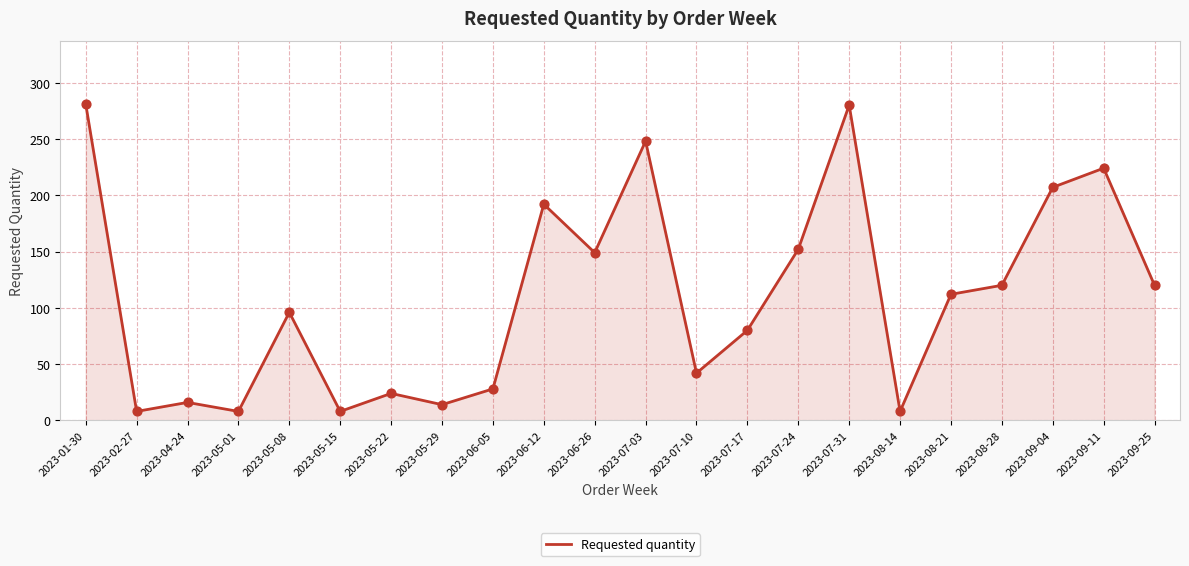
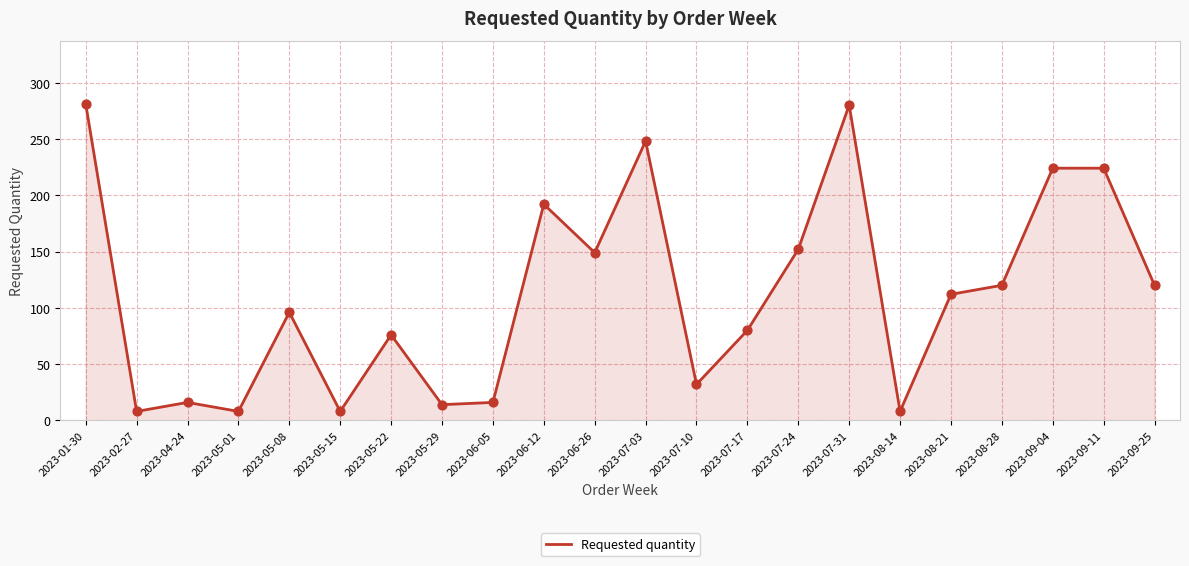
2023-05-22: 24 -> 76
2023-06-05: 28 -> 16
2023-07-10: 42 -> 32
2023-09-04: 207 -> 224
